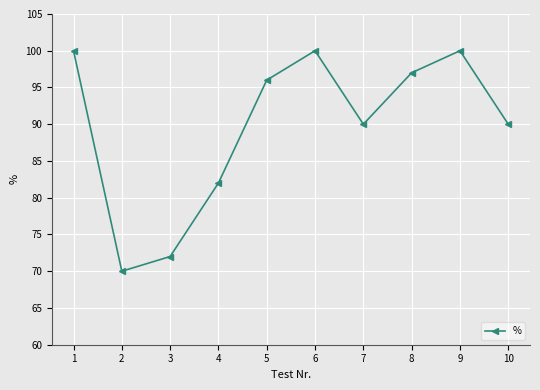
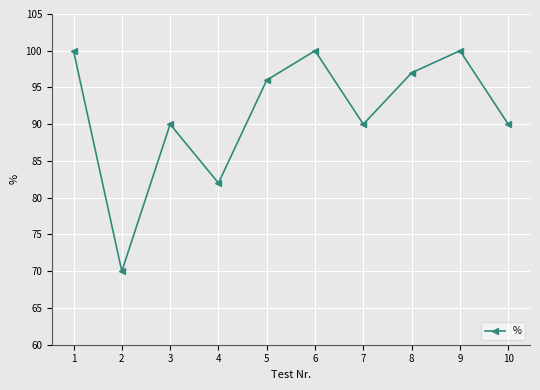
3: 72 -> 90
